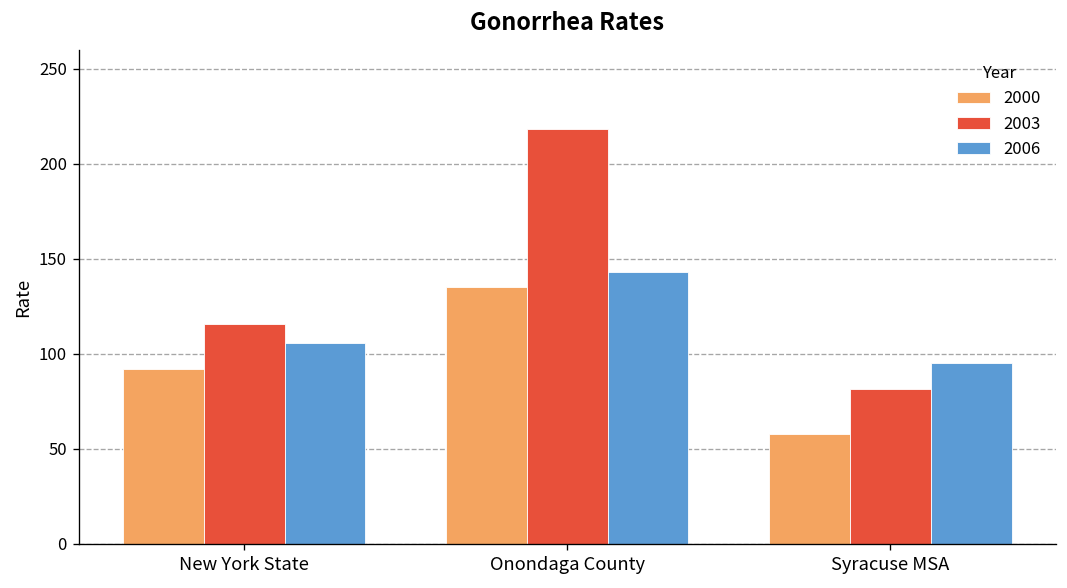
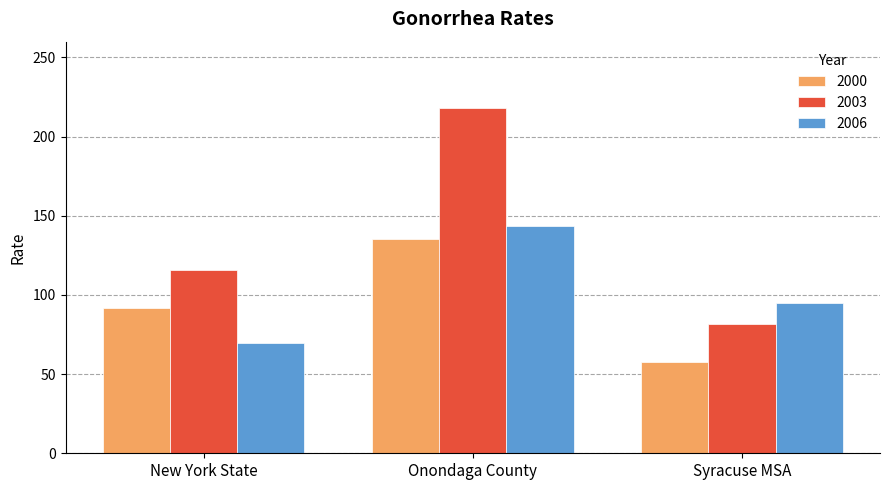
2006, New York State: 106 -> 70
